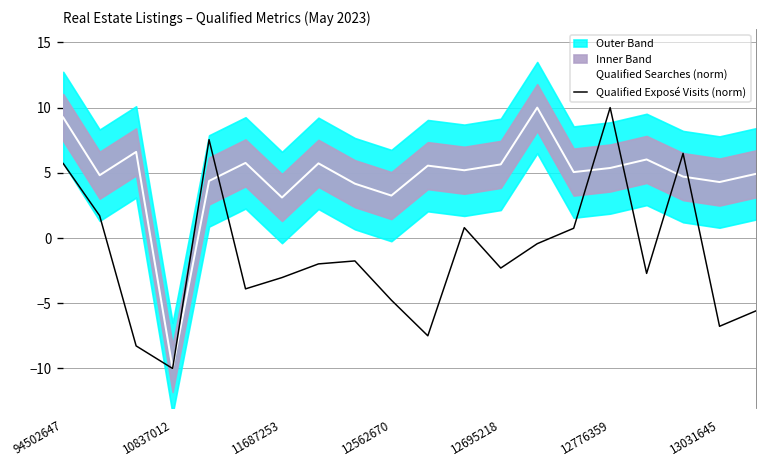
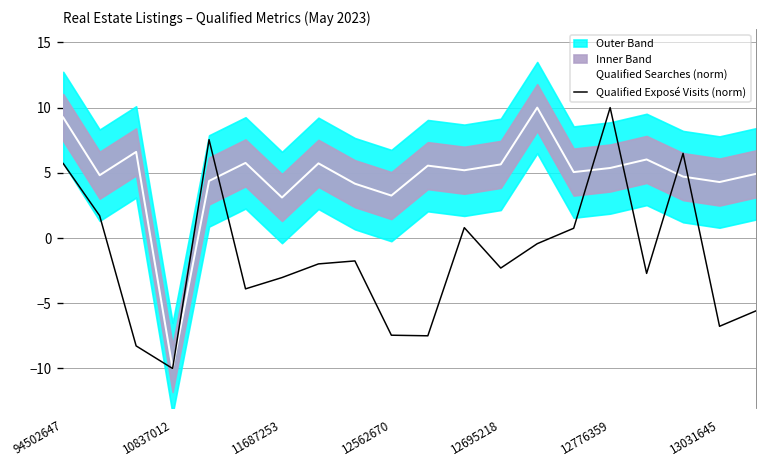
Qualified Exposé Visits (norm), 12562670: -4.8 -> -7.4
